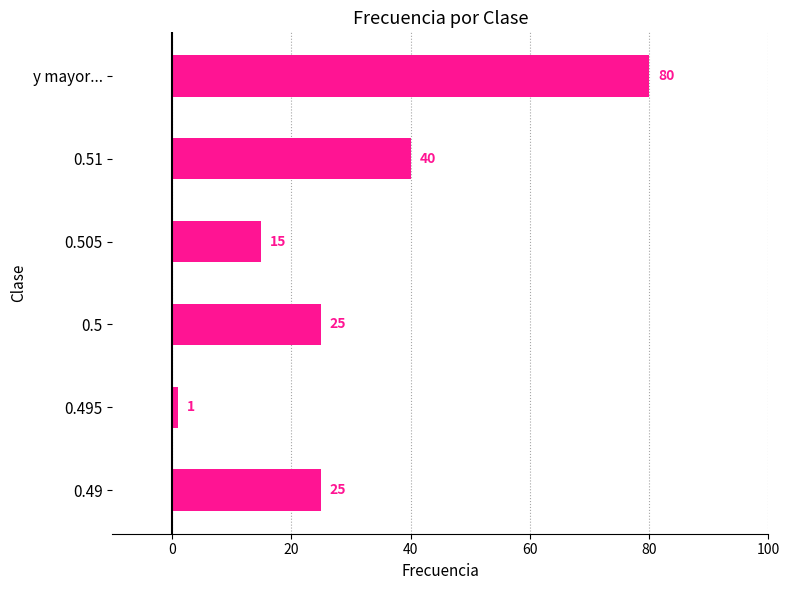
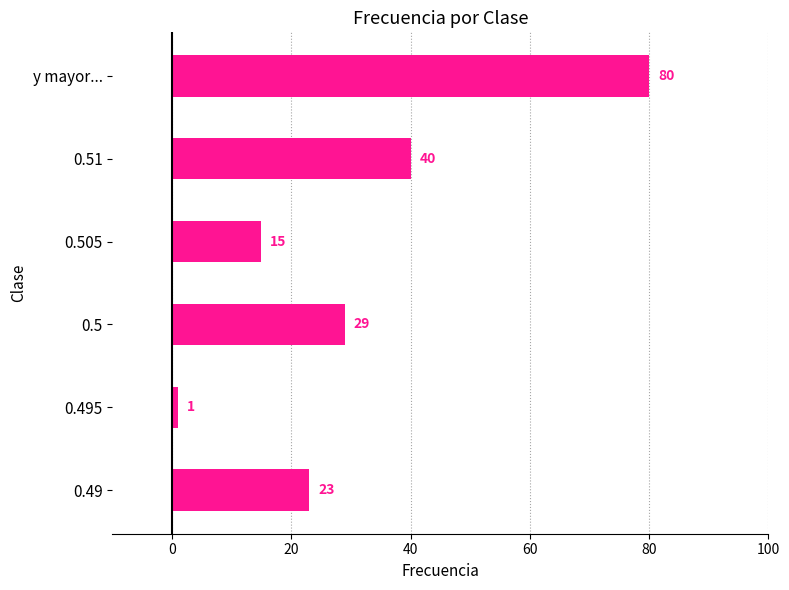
0.5: 25 -> 29
0.49: 25 -> 23
